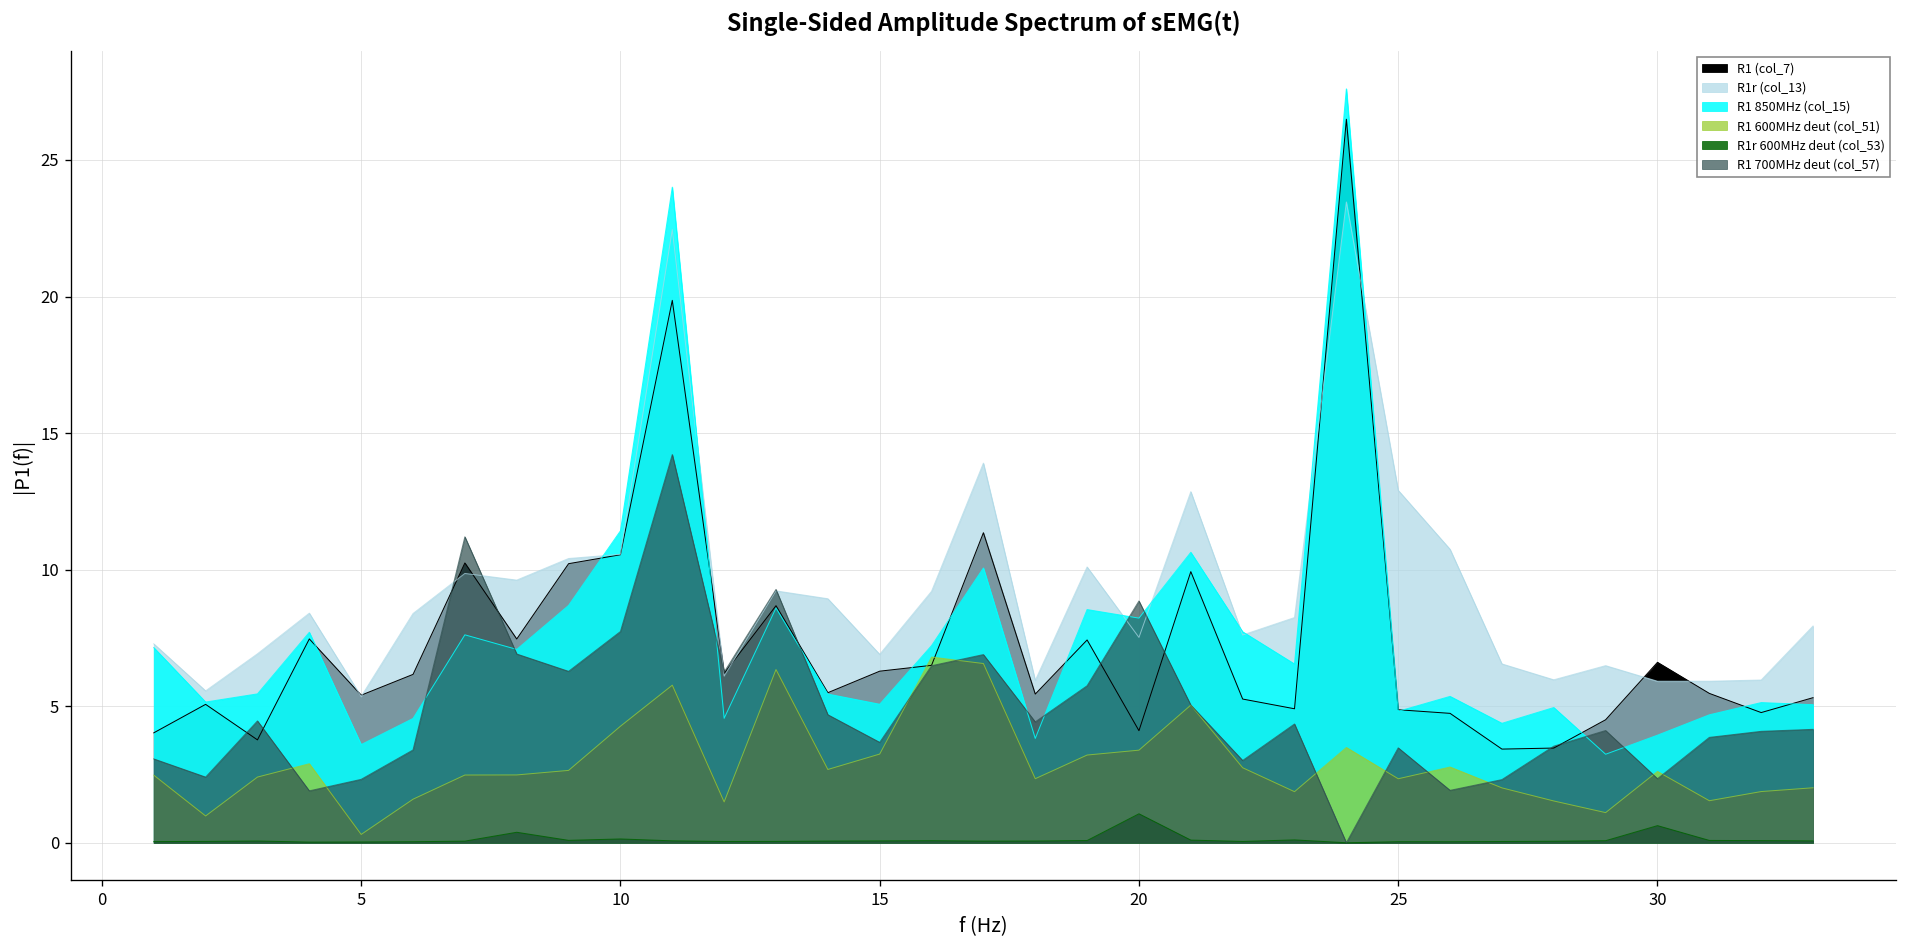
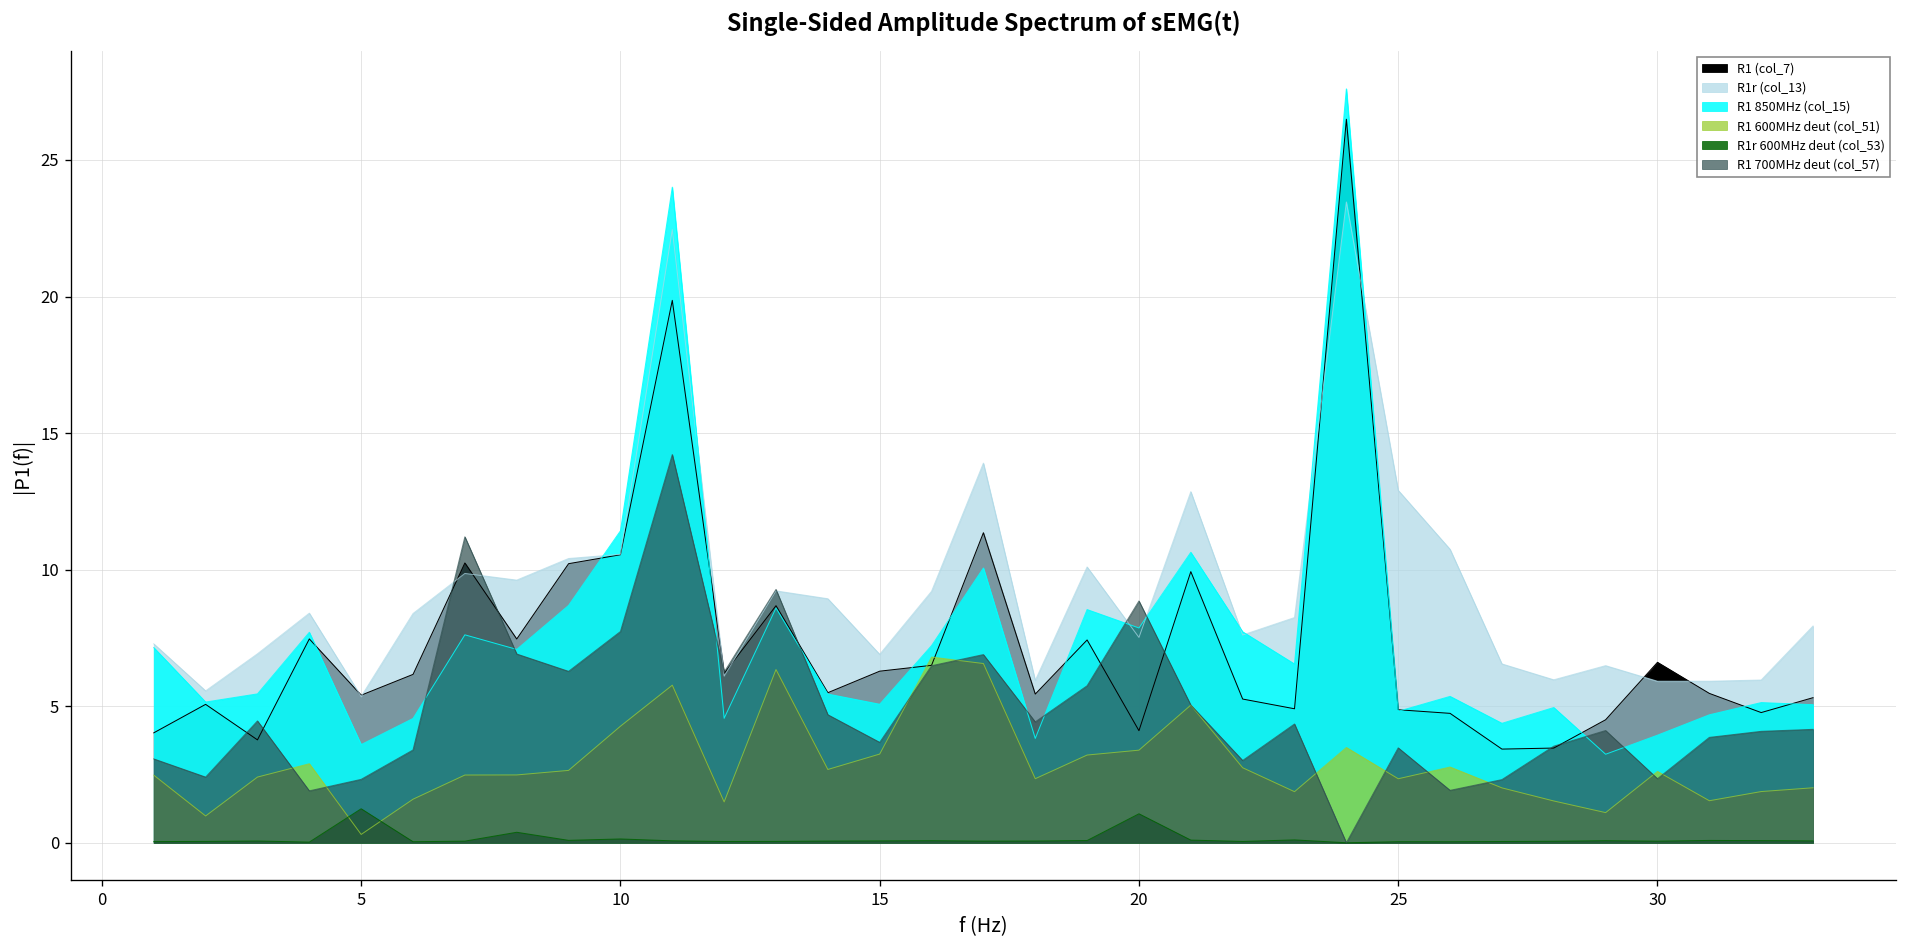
R1r 600MHz deut (col_53), 5: 0.0 -> 1.2
R1 850MHz (col_15), 20: 8.2 -> 7.9
R1r 600MHz deut (col_53), 30: 0.6 -> 0.1
